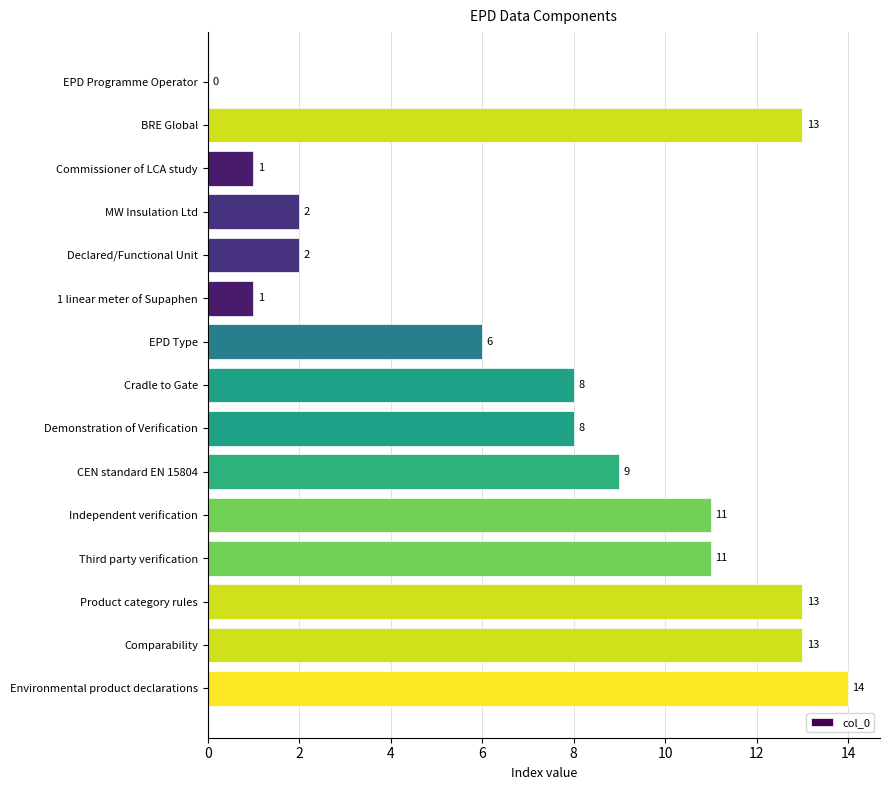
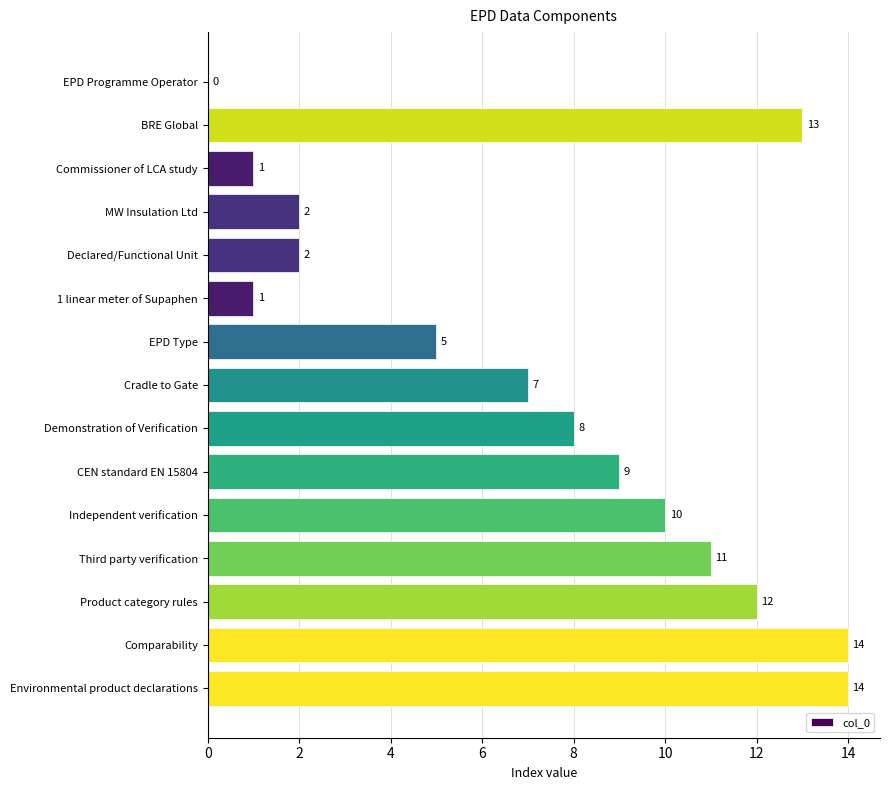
EPD Type: 6 -> 5
Cradle to Gate: 8 -> 7
Independent verification: 11 -> 10
Product category rules: 13 -> 12
Comparability: 13 -> 14
